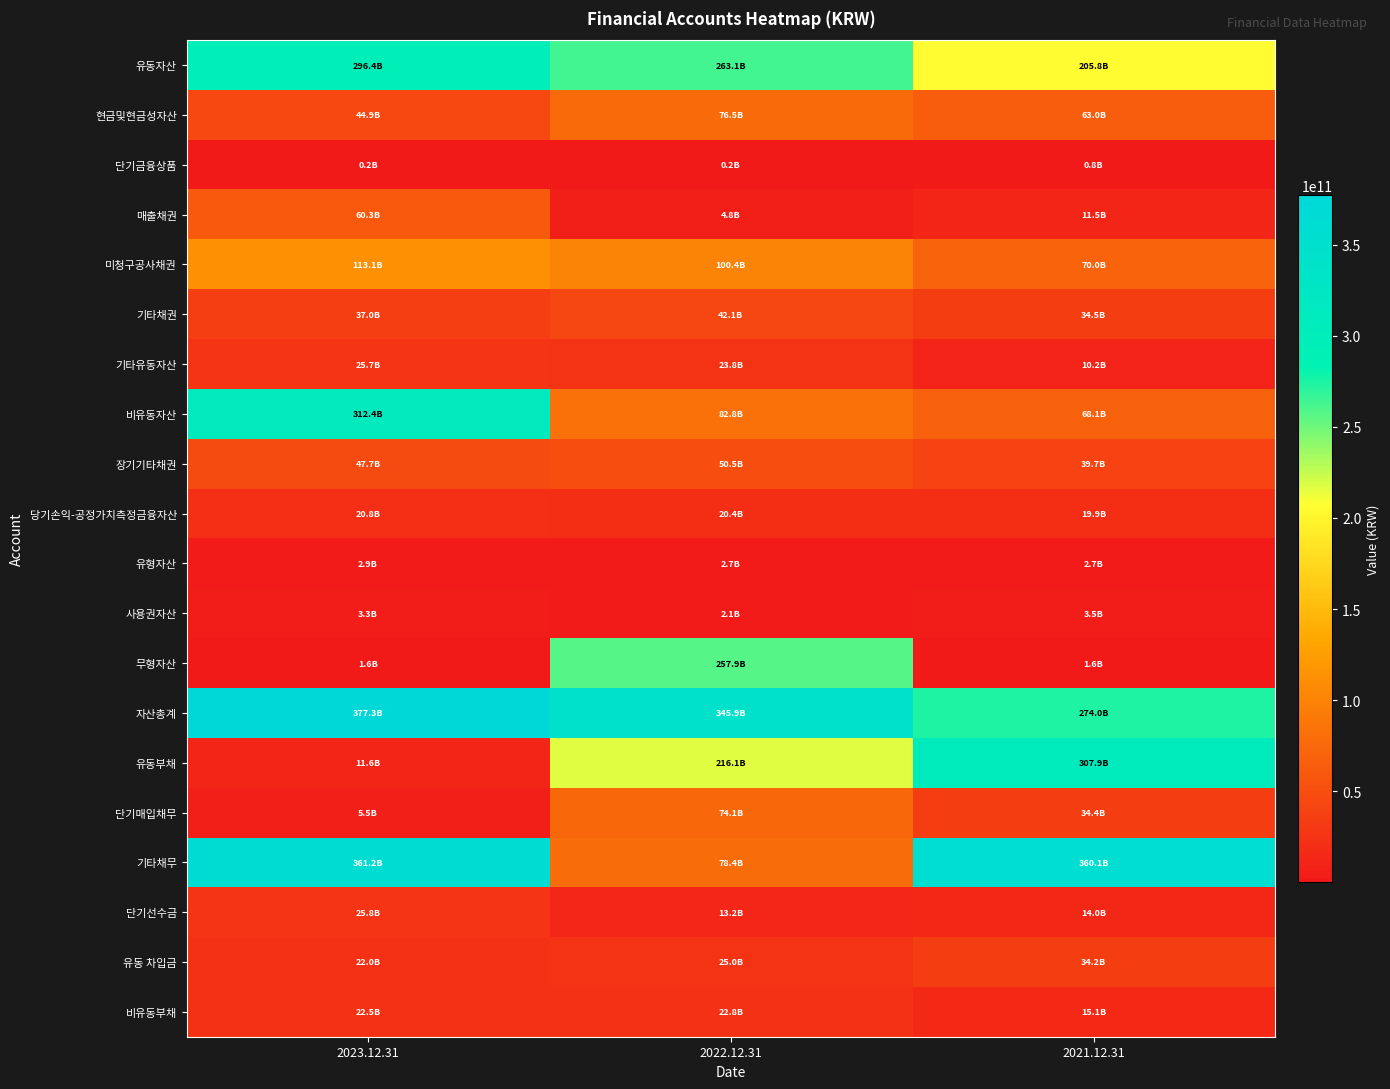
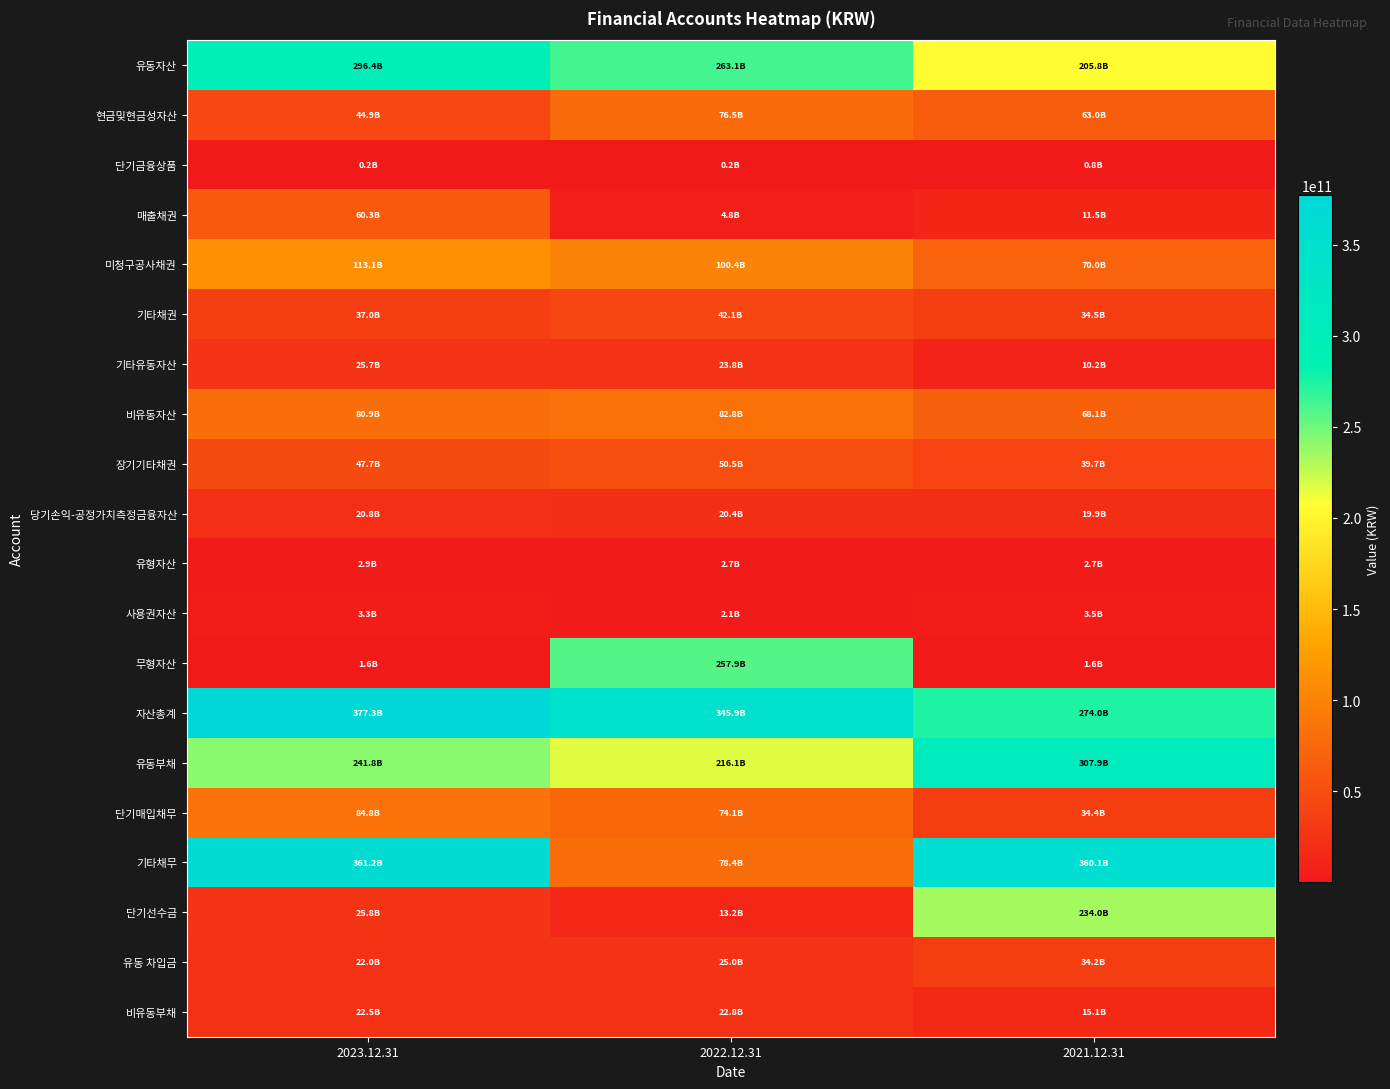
비유동자산, 2023.12.31: 312.4B -> 80.9B
유동부채, 2023.12.31: 11.6B -> 241.8B
단기매입채무, 2023.12.31: 5.5B -> 84.8B
단기선수금, 2021.12.31: 14.0B -> 234.0B
